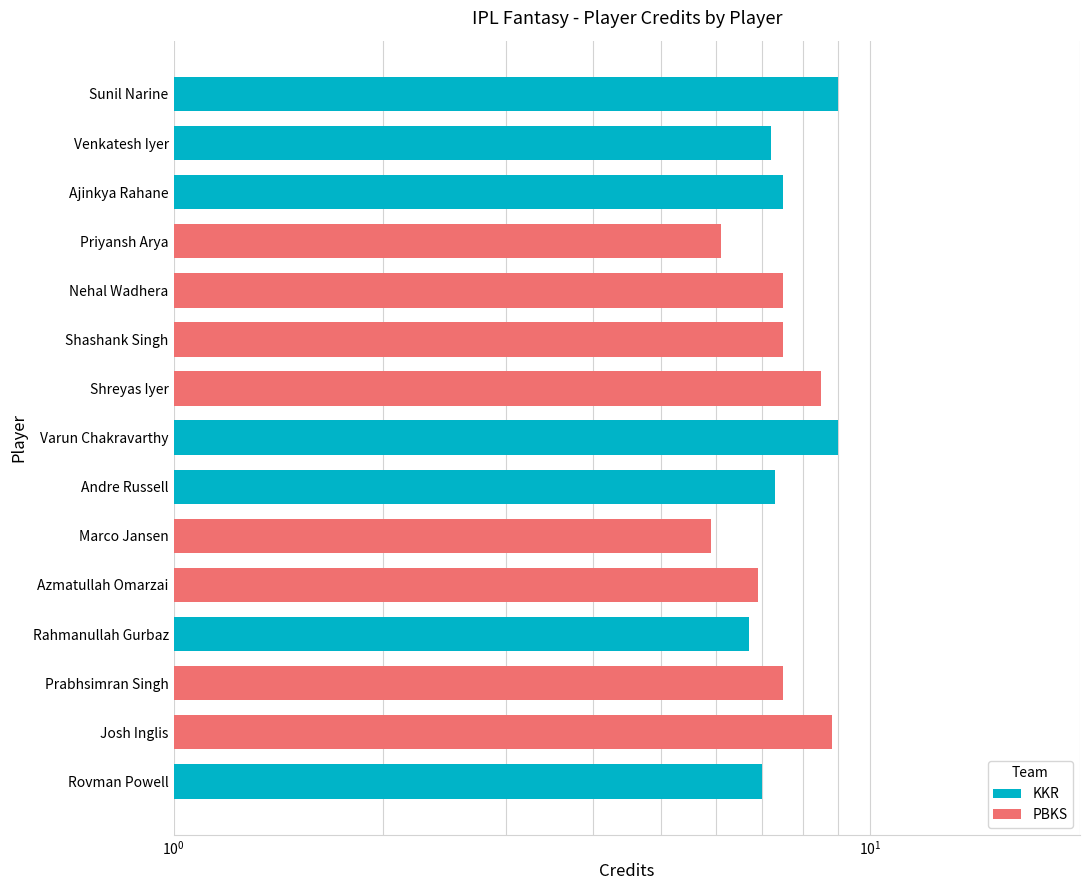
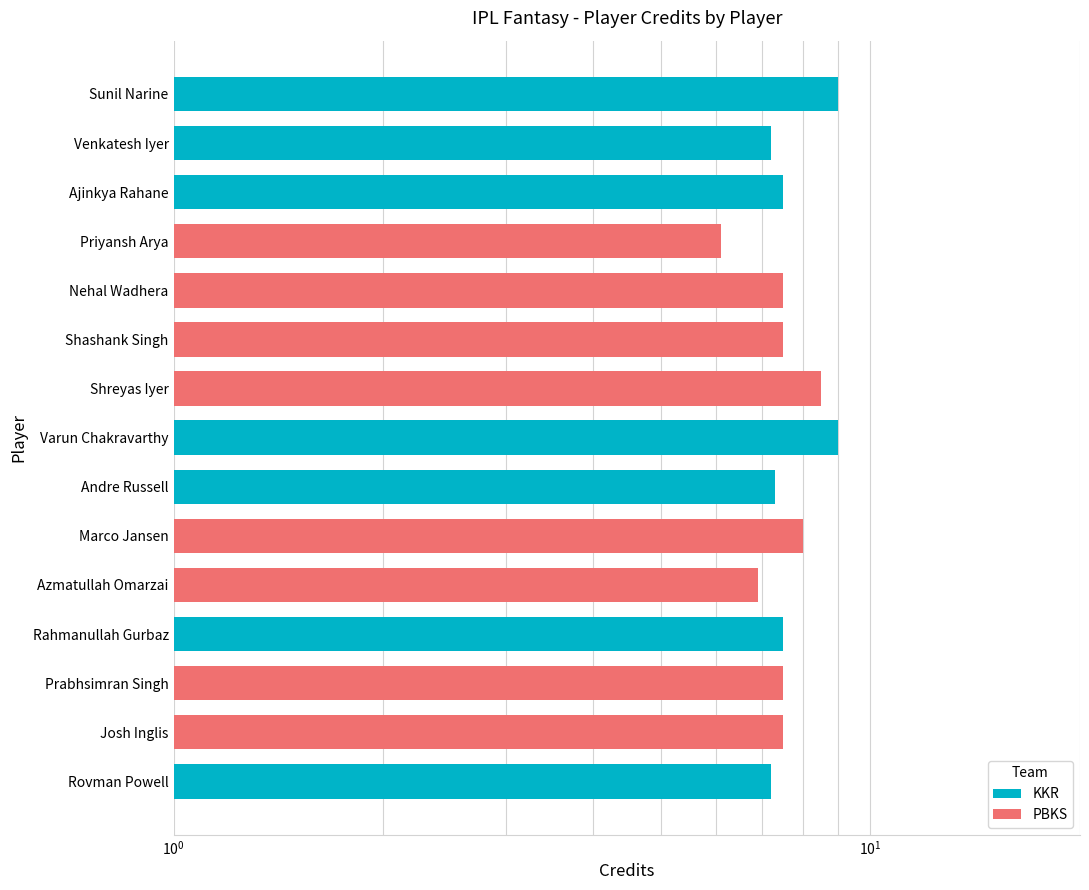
Marco Jansen: 5.9 -> 8.0
Rahmanullah Gurbaz: 6.7 -> 7.5
Josh Inglis: 8.8 -> 7.5
Rovman Powell: 7.0 -> 7.2
